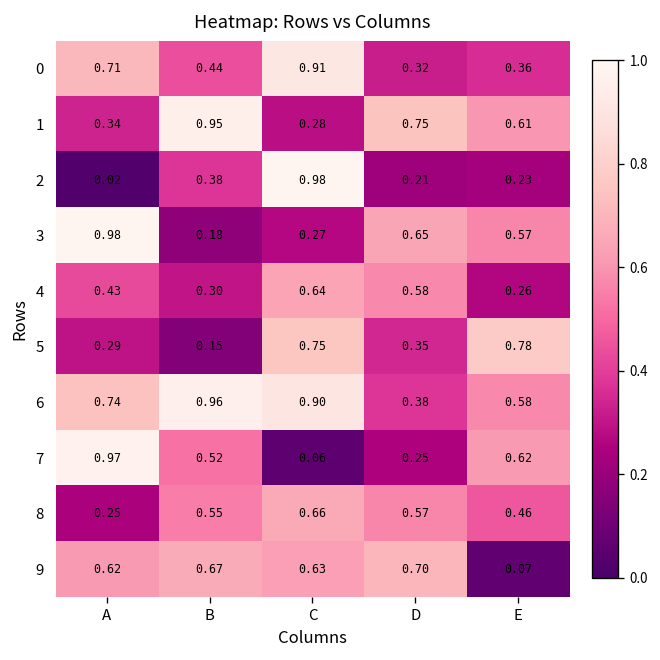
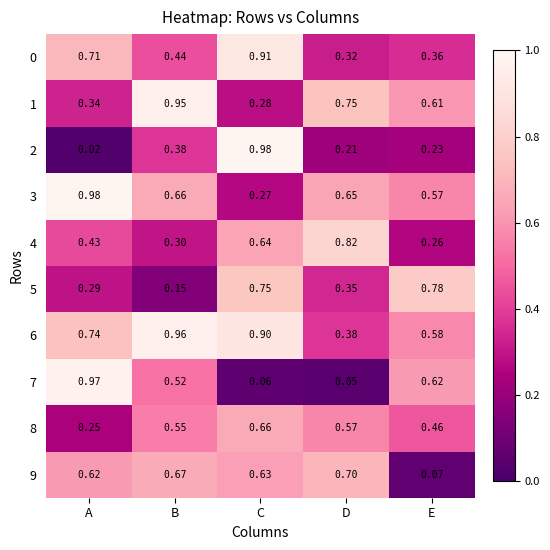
3, B: 0.18 -> 0.66
4, D: 0.58 -> 0.82
7, D: 0.25 -> 0.05
